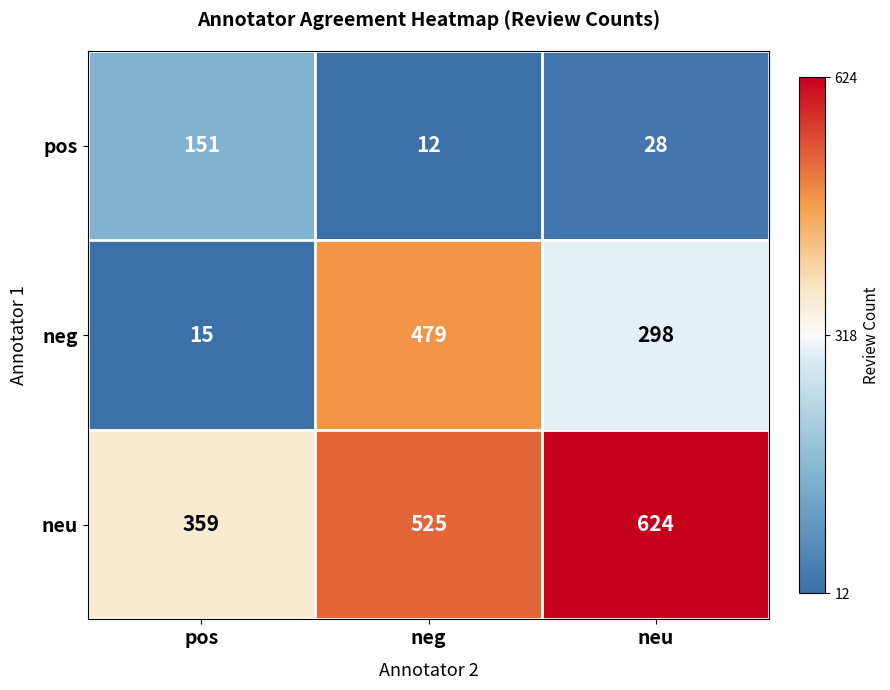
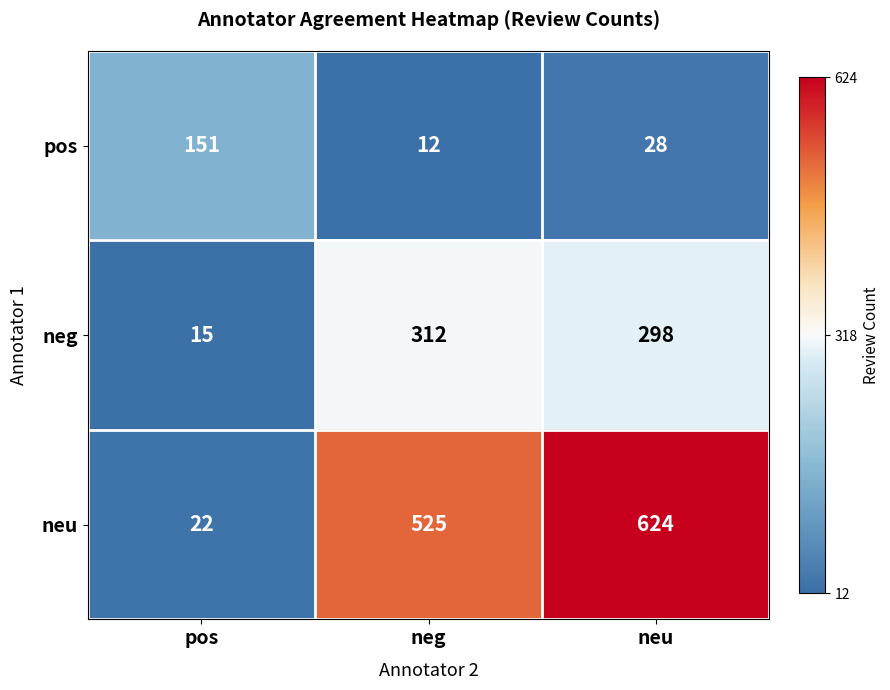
neg, neg: 479 -> 312
neu, pos: 359 -> 22
